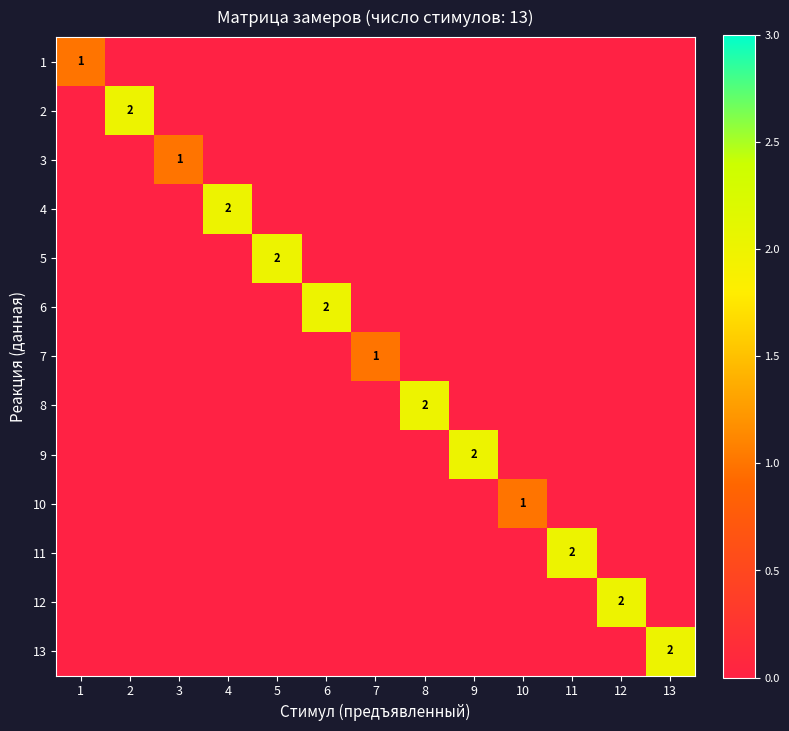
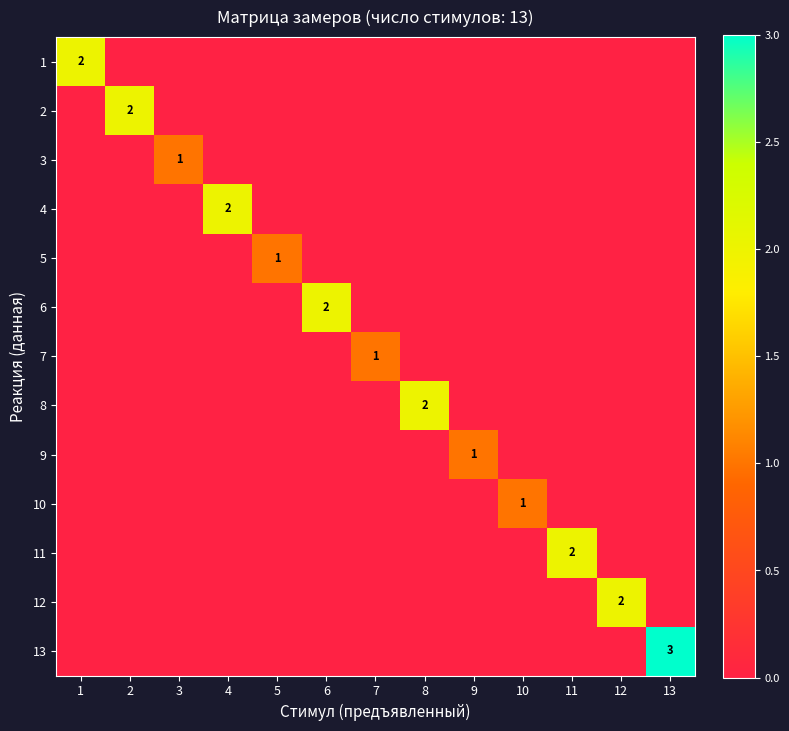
1, 1: 1 -> 2
5, 5: 2 -> 1
9, 9: 2 -> 1
13, 13: 2 -> 3
